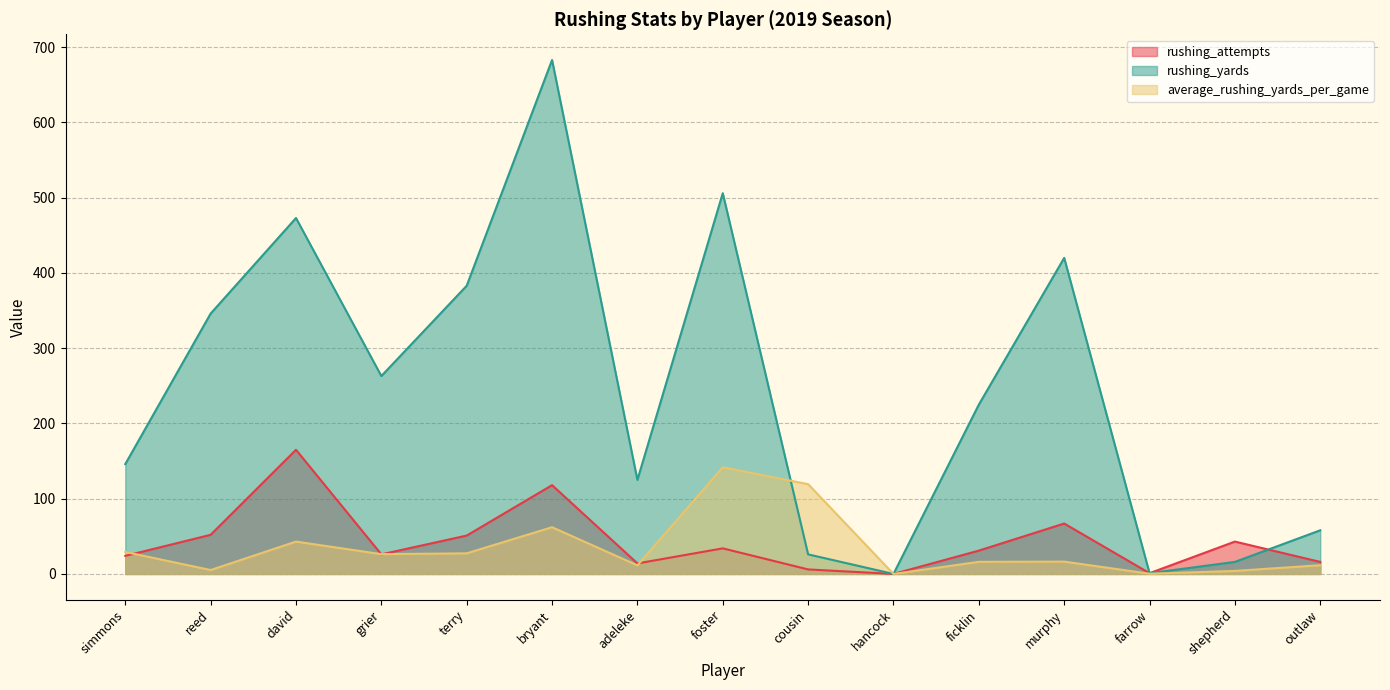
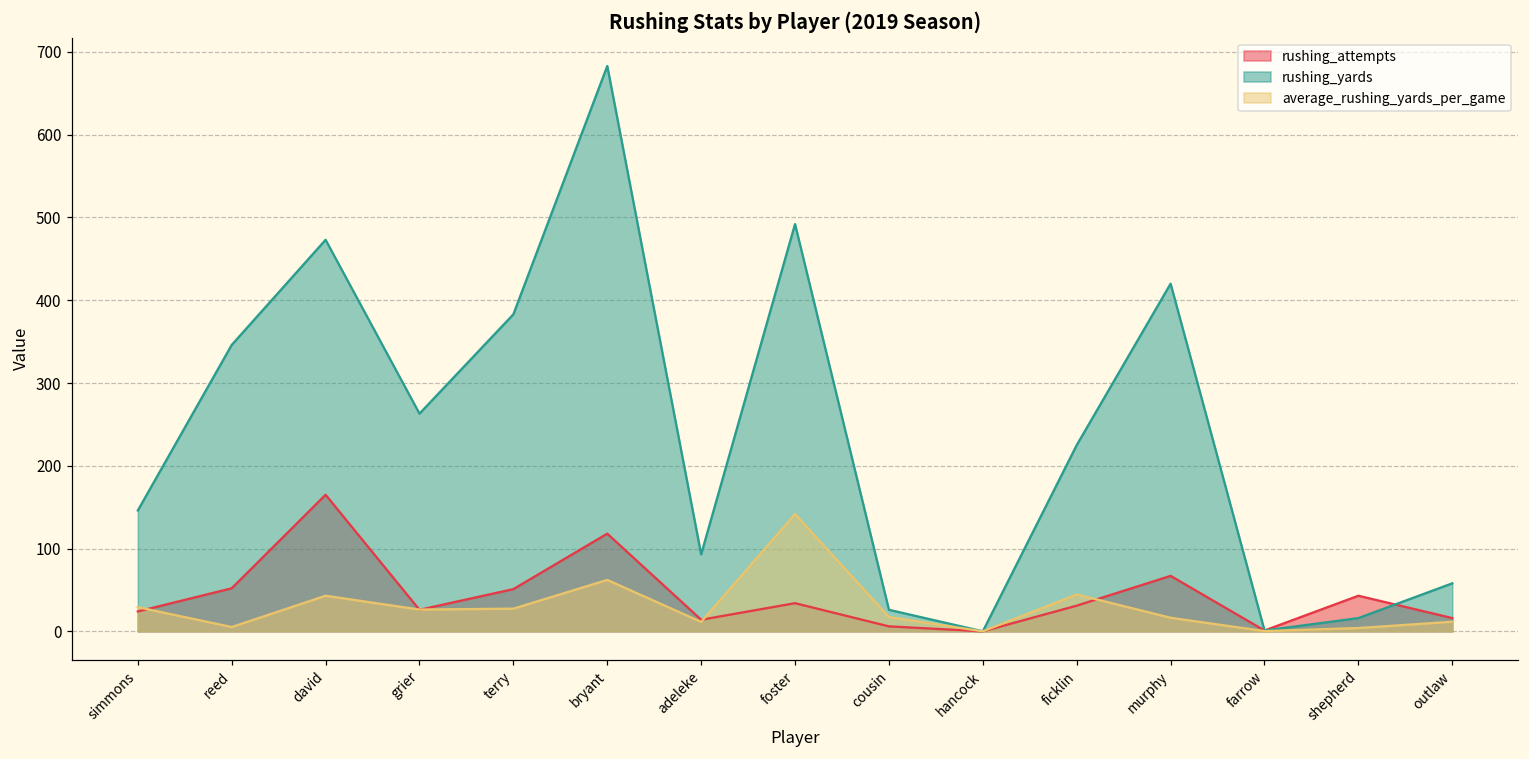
rushing_yards, adeleke: 130 -> 90
rushing_yards, foster: 510 -> 490
average_rushing_yards_per_game, cousin: 120 -> 20
average_rushing_yards_per_game, ficklin: 20 -> 40
